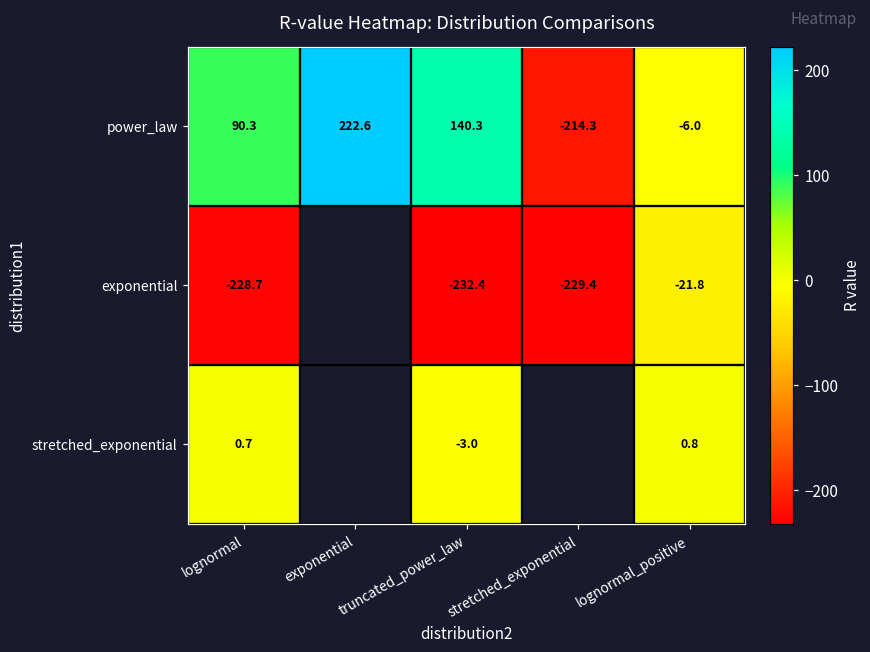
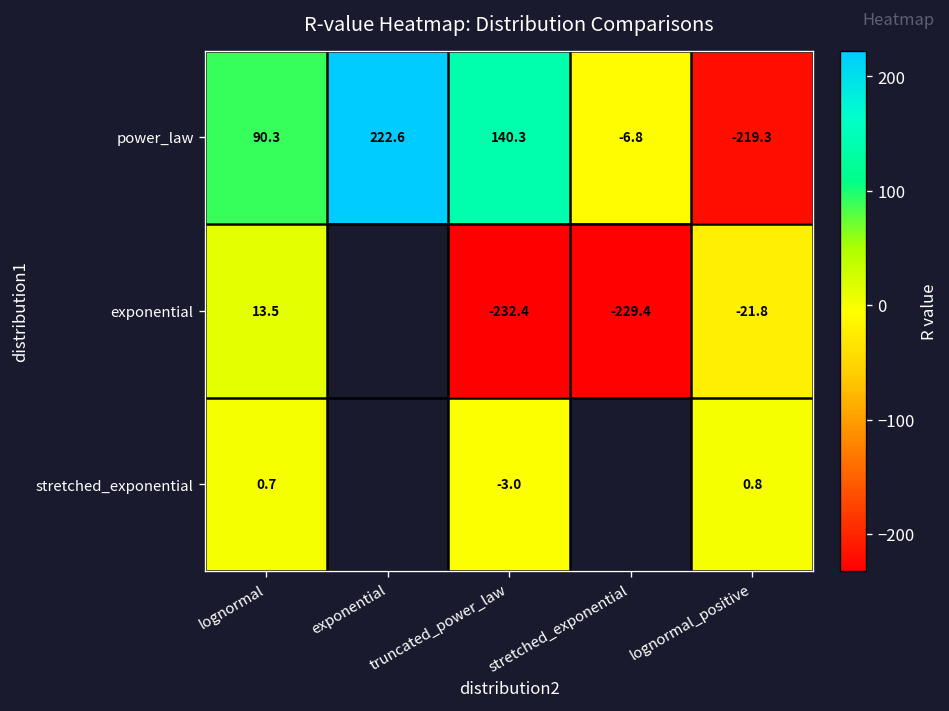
power_law, stretched_exponential: -214.3 -> -6.8
power_law, lognormal_positive: -6.0 -> -219.3
exponential, lognormal: -228.7 -> 13.5
